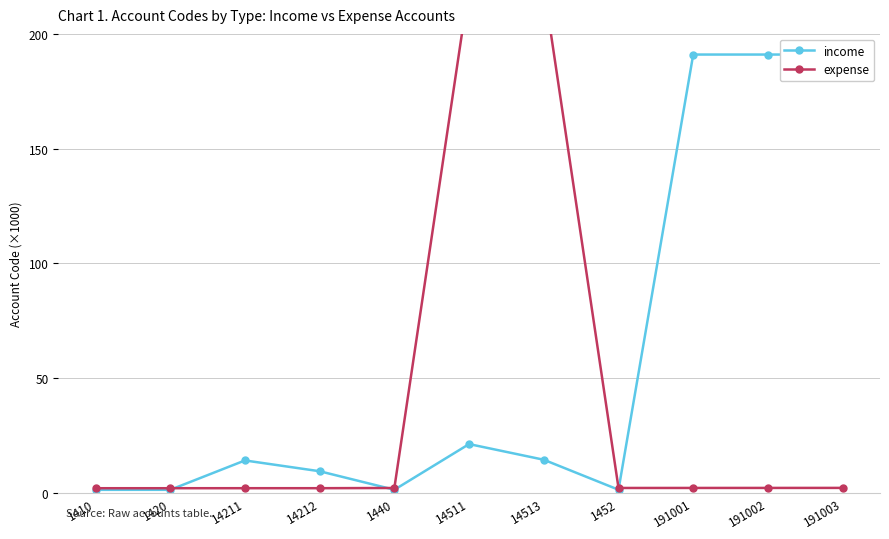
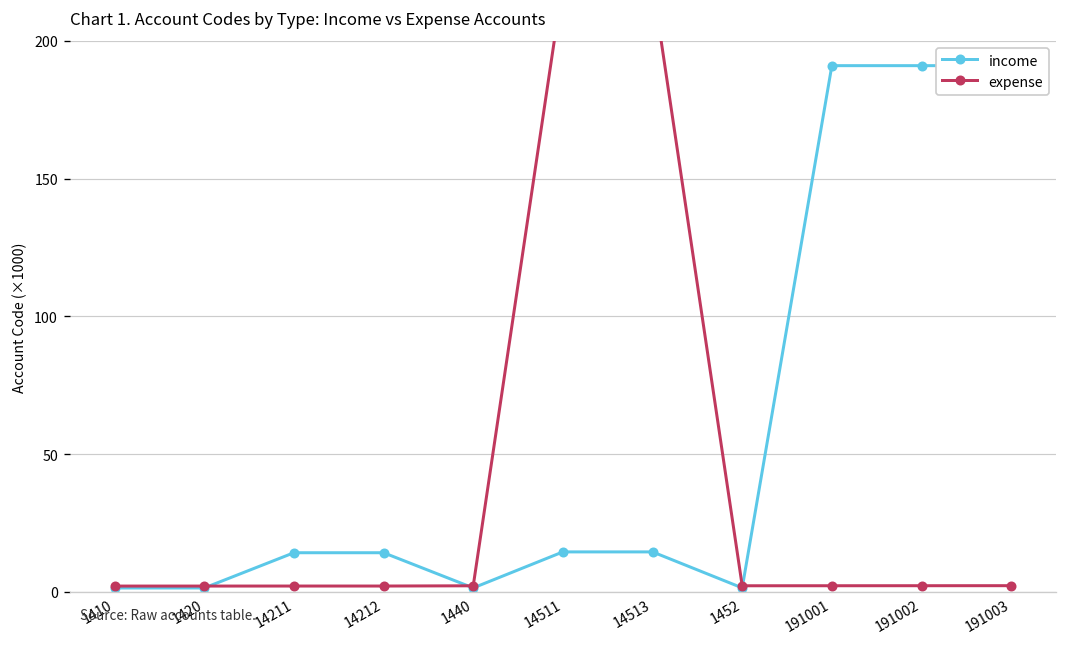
income, 14212: 10 -> 14
income, 14511: 21 -> 15
